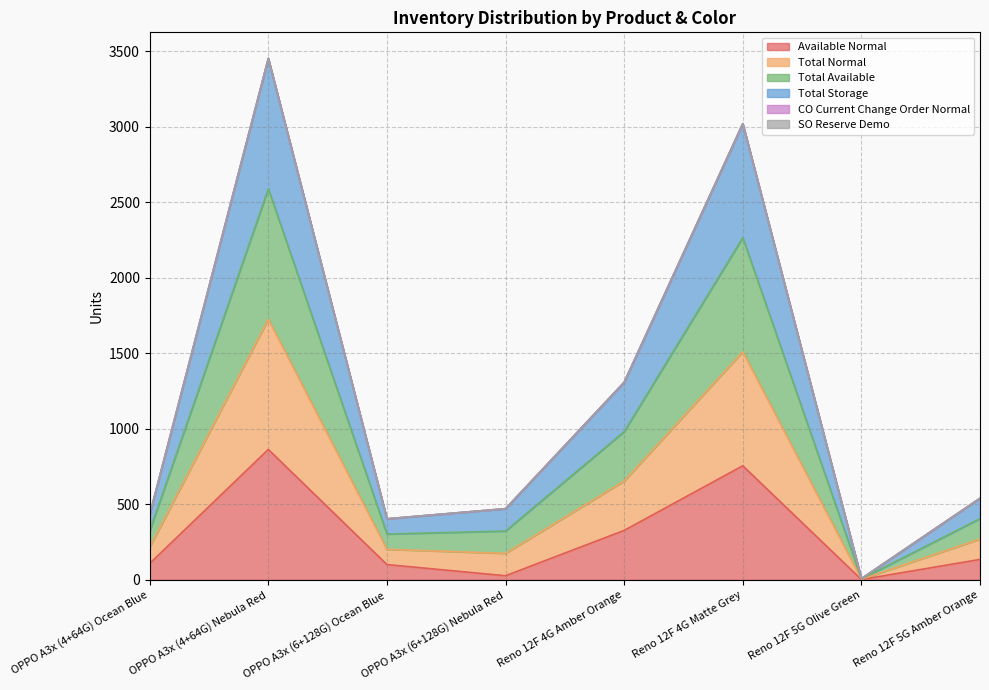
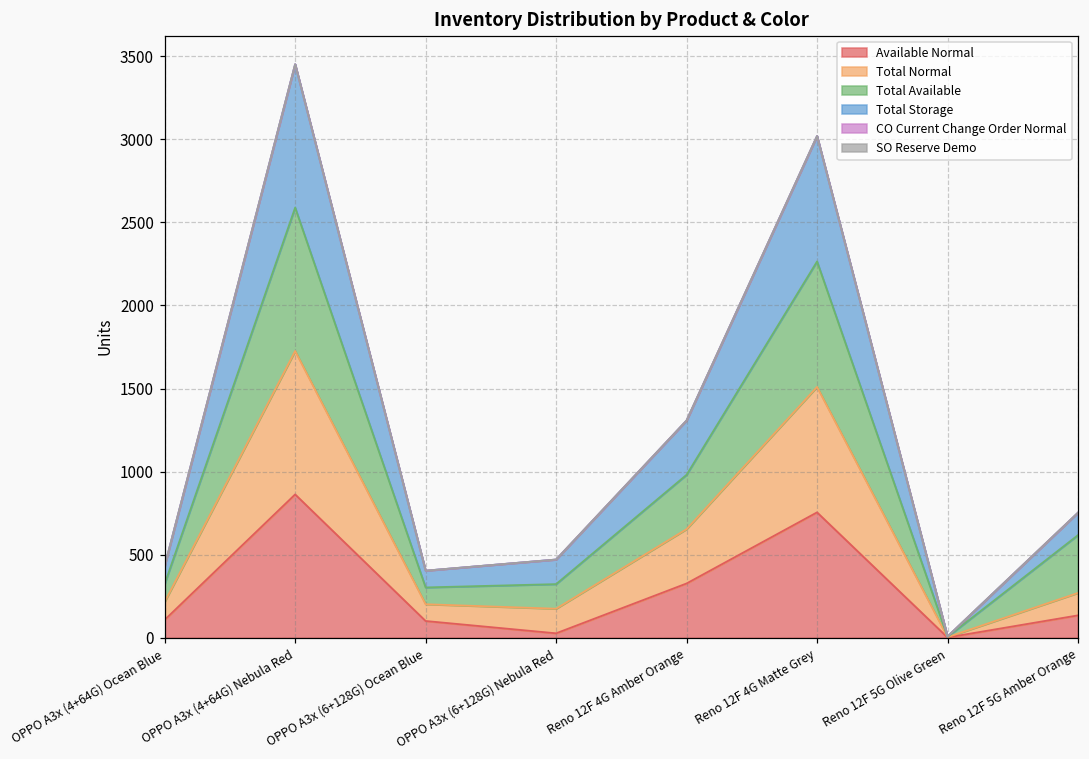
Total Available, Reno 12F 5G Amber Orange: 140 -> 350
